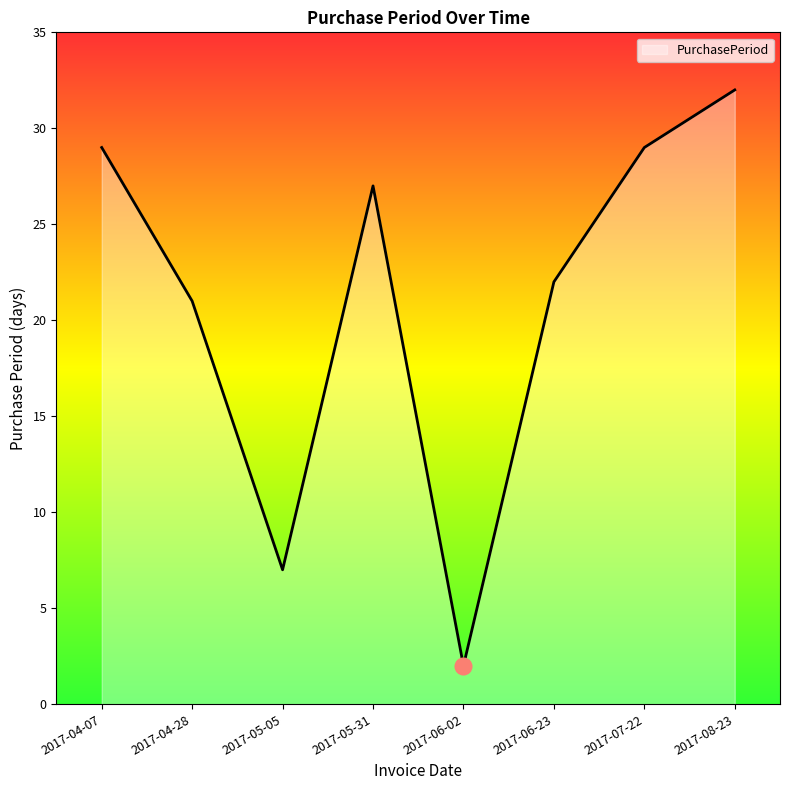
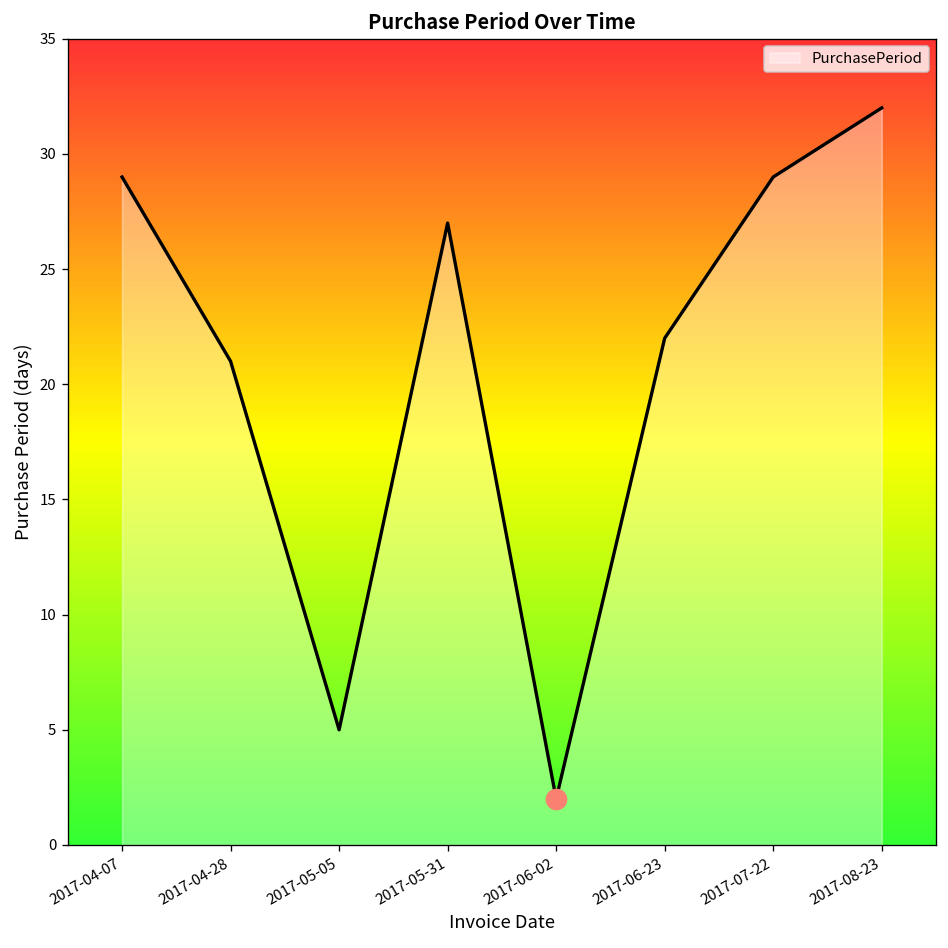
PurchasePeriod, 2017-05-05: 7 -> 5
